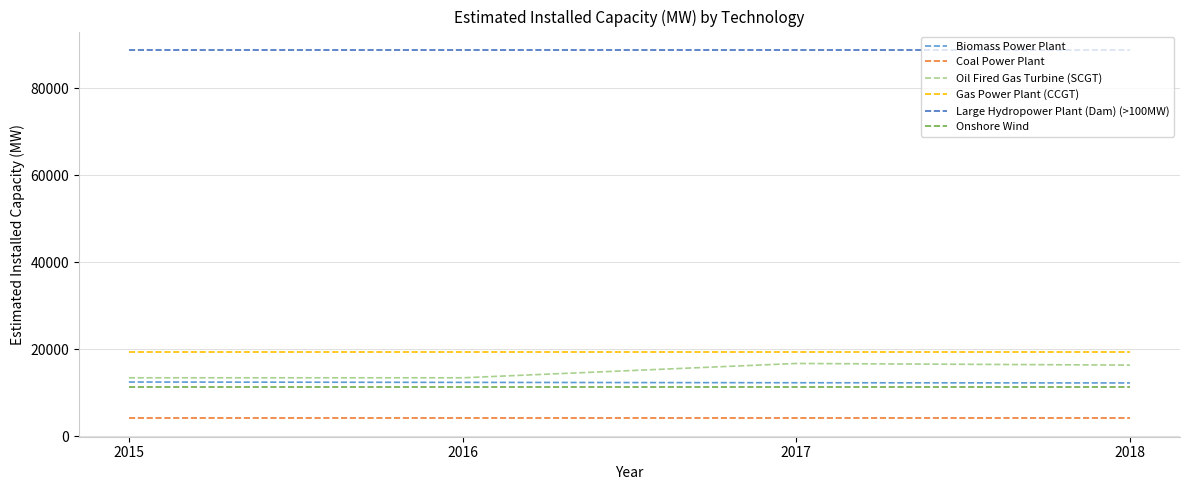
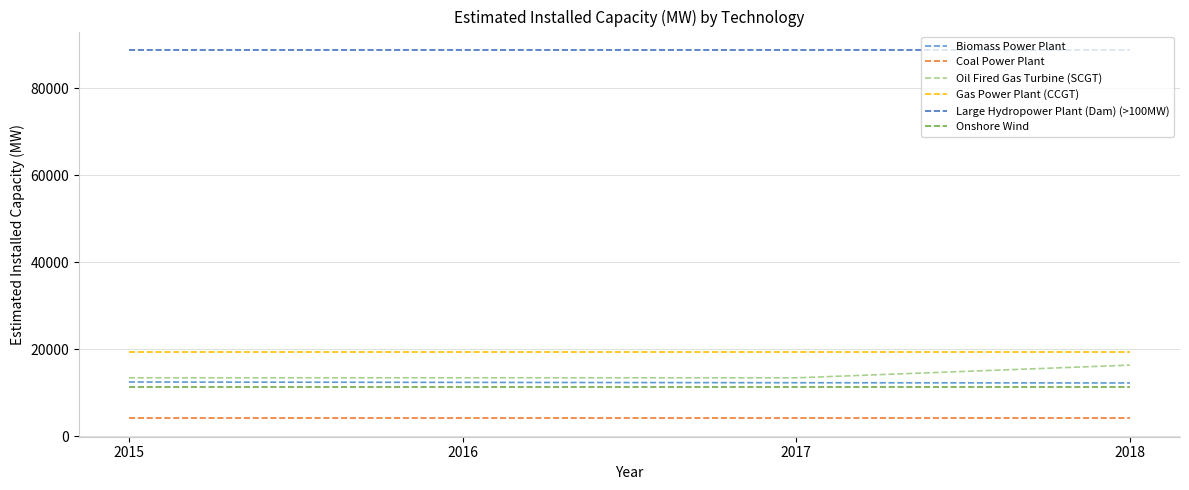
Oil Fired Gas Turbine (SCGT), 2017: 17000 -> 13000
